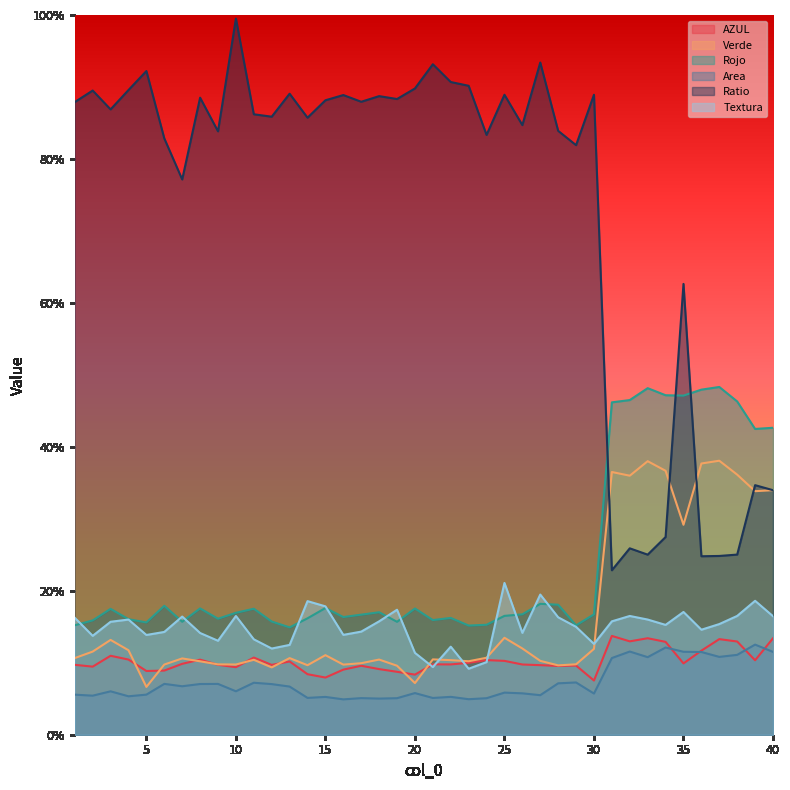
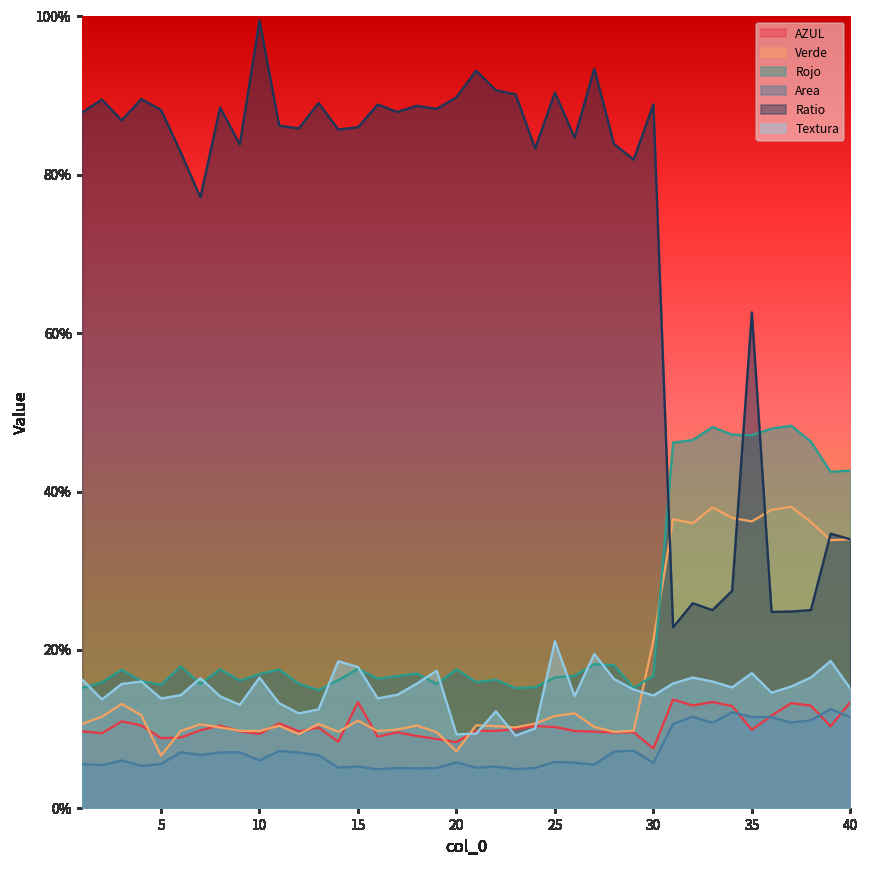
Ratio, 5: 92% -> 88%
AZUL, 15: 8% -> 13%
Ratio, 15: 88% -> 86%
Textura, 20: 11% -> 9%
Verde, 25: 13% -> 12%
Ratio, 25: 89% -> 90%
Verde, 30: 12% -> 21%
Textura, 30: 13% -> 14%
Verde, 35: 29% -> 36%
Textura, 40: 16% -> 15%
